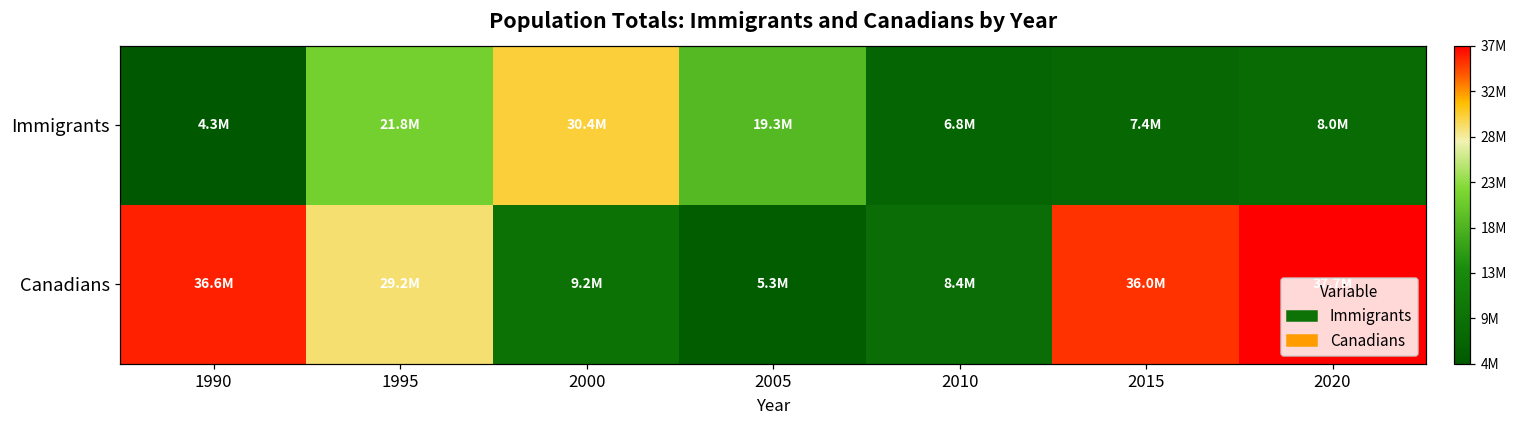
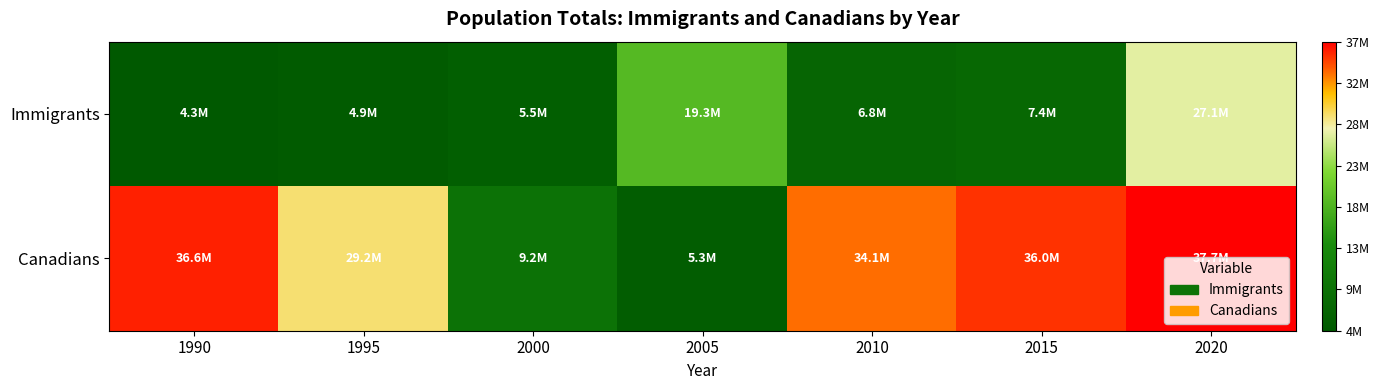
Immigrants, 1995: 21.8M -> 4.9M
Immigrants, 2000: 30.4M -> 5.5M
Immigrants, 2020: 8.0M -> 27.1M
Canadians, 2010: 8.4M -> 34.1M
